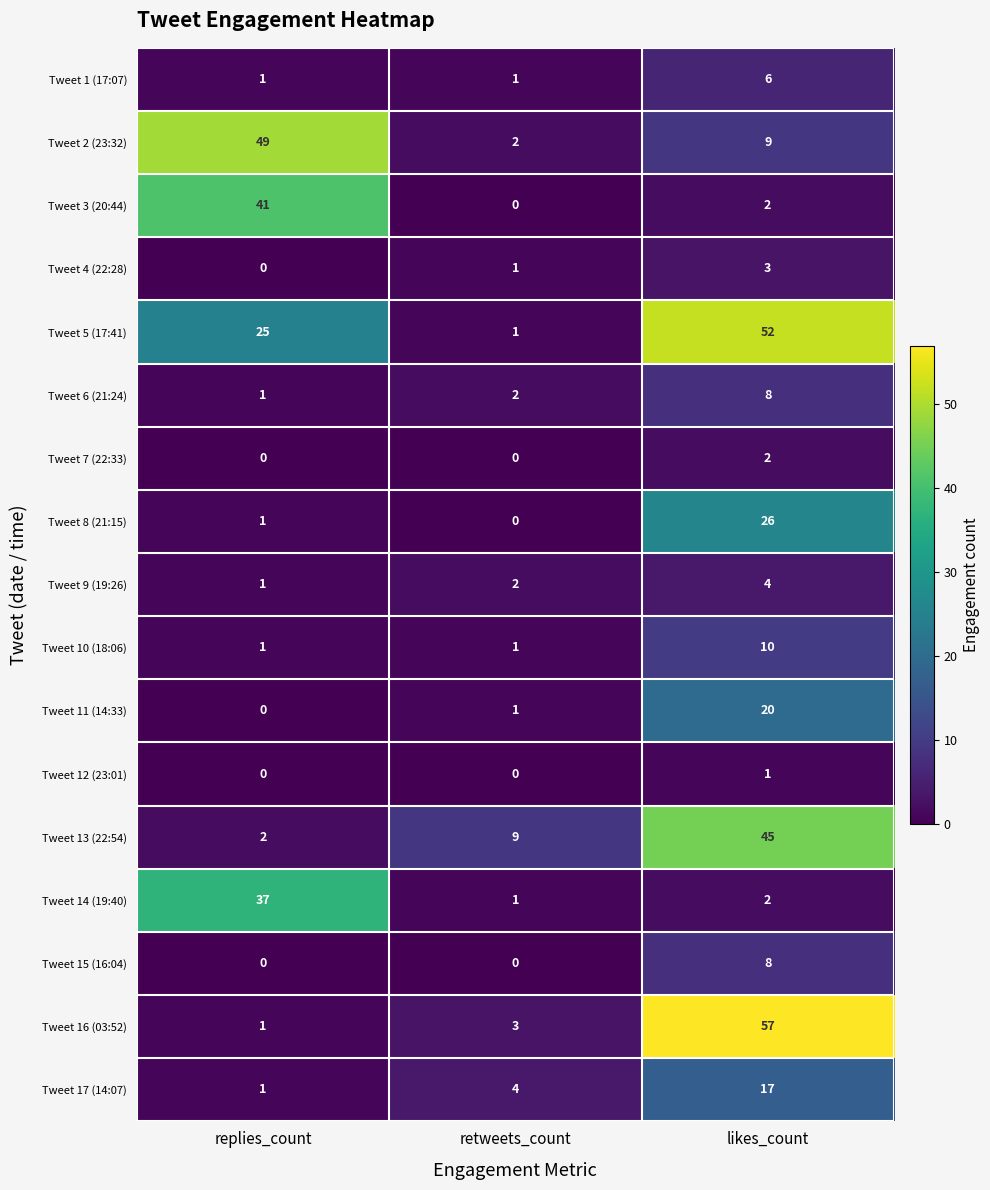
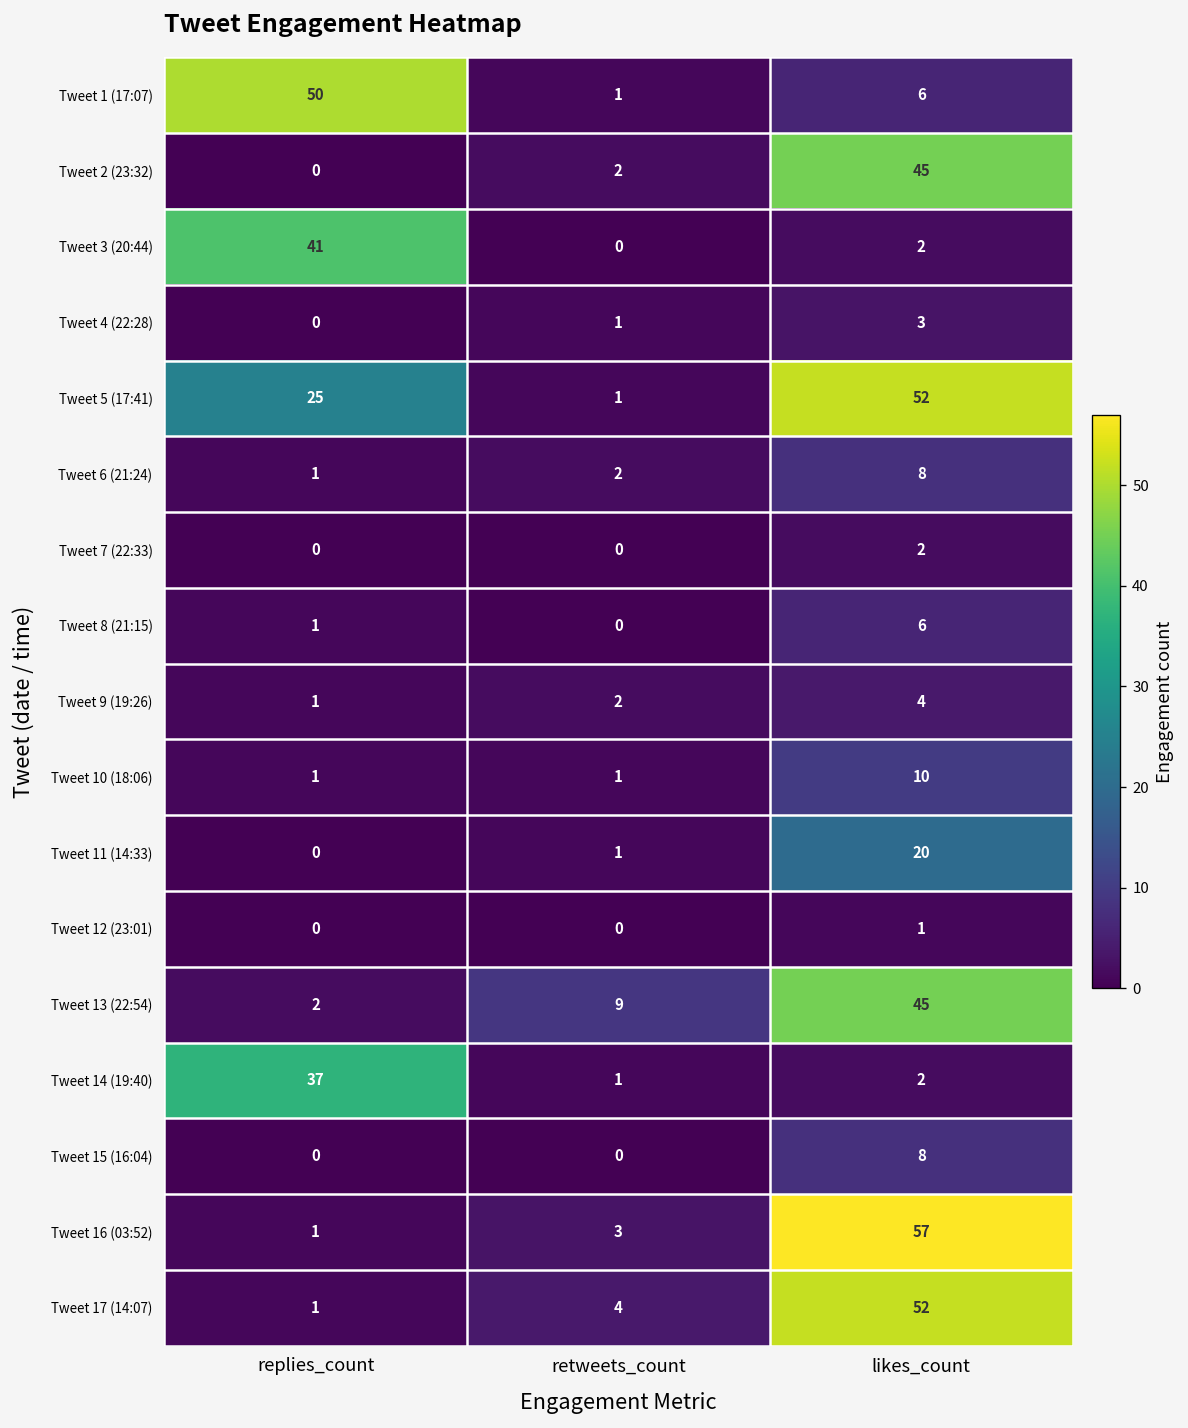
Tweet 1 (17:07), replies_count: 1 -> 50
Tweet 2 (23:32), replies_count: 49 -> 0
Tweet 2 (23:32), likes_count: 9 -> 45
Tweet 8 (21:15), likes_count: 26 -> 6
Tweet 17 (14:07), likes_count: 17 -> 52
